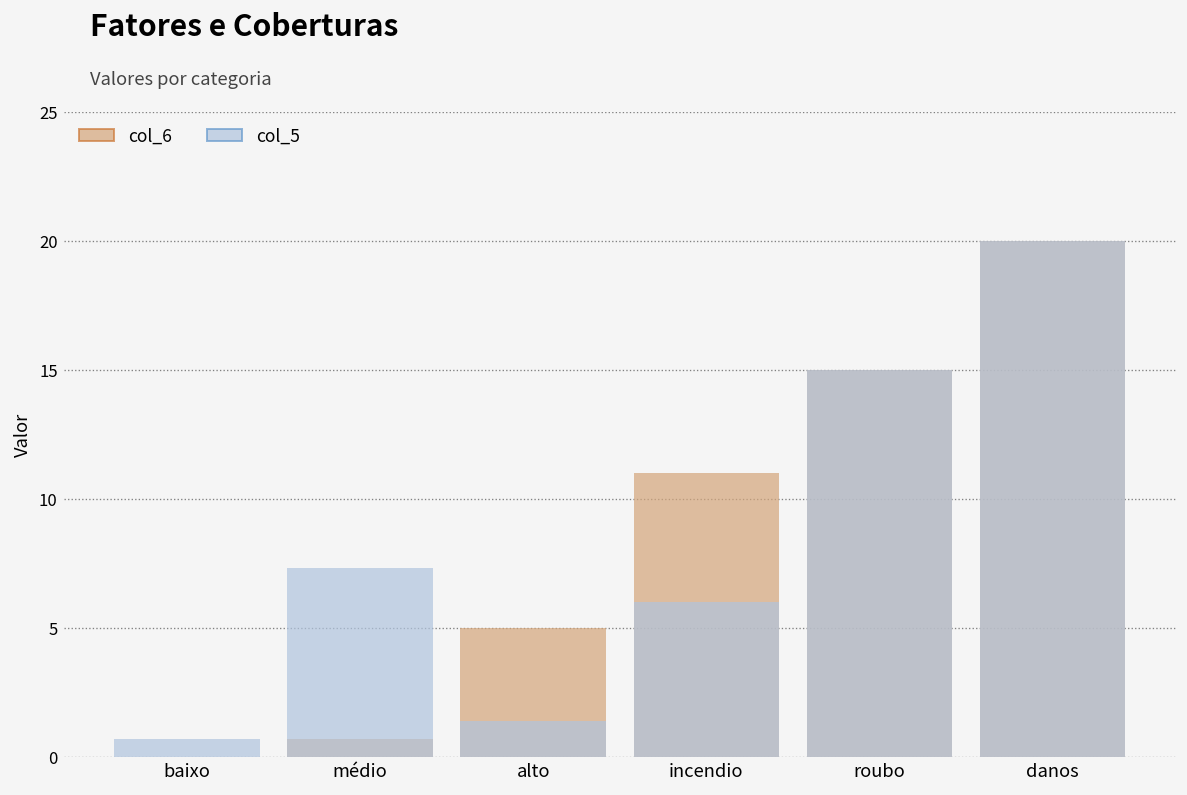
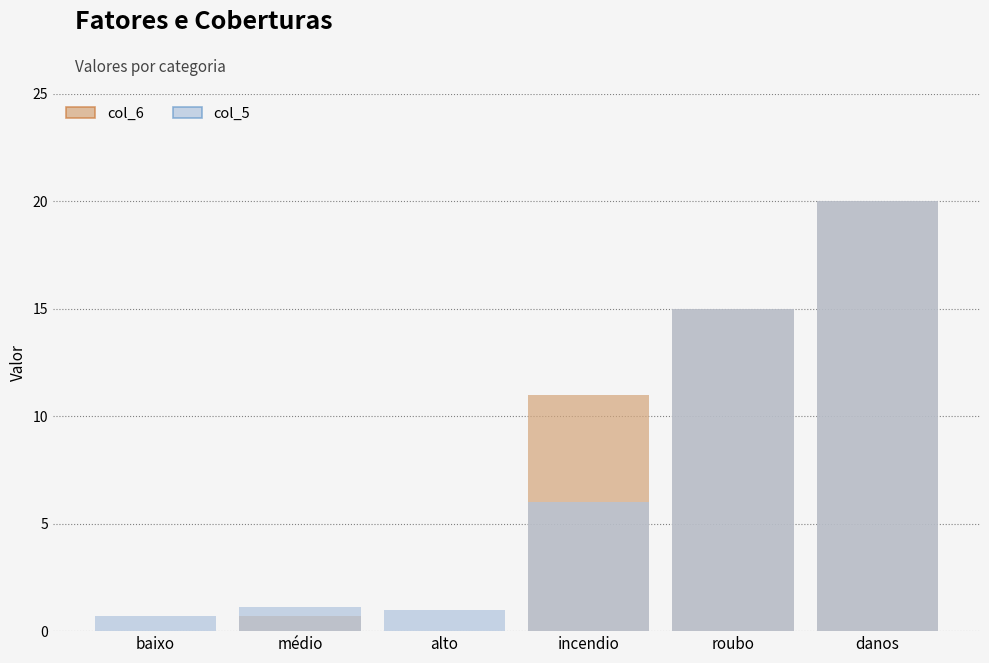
col_5, médio: 7.3 -> 1.1
col_6, alto: 5 -> 0
col_5, alto: 1.4 -> 1.0
